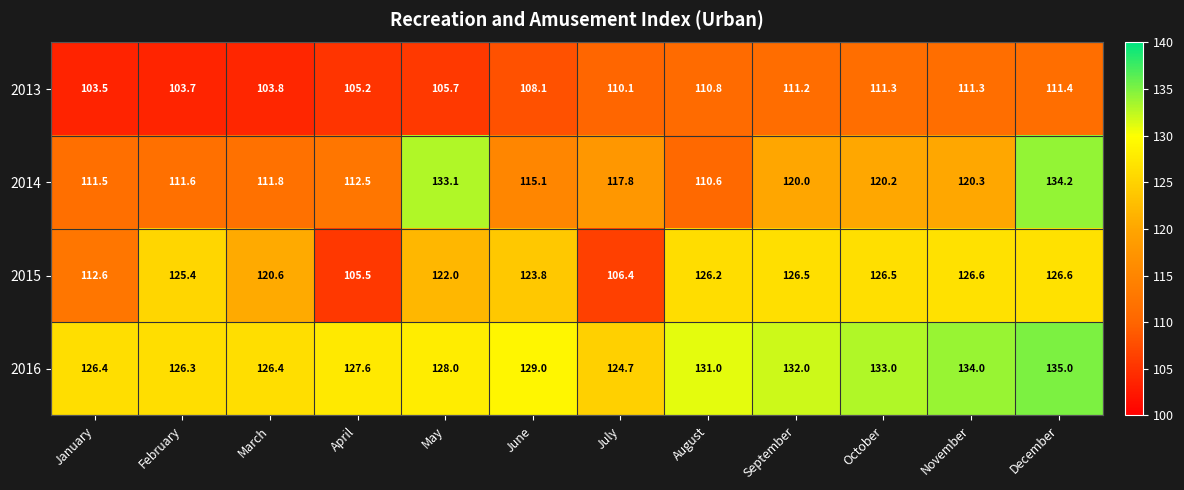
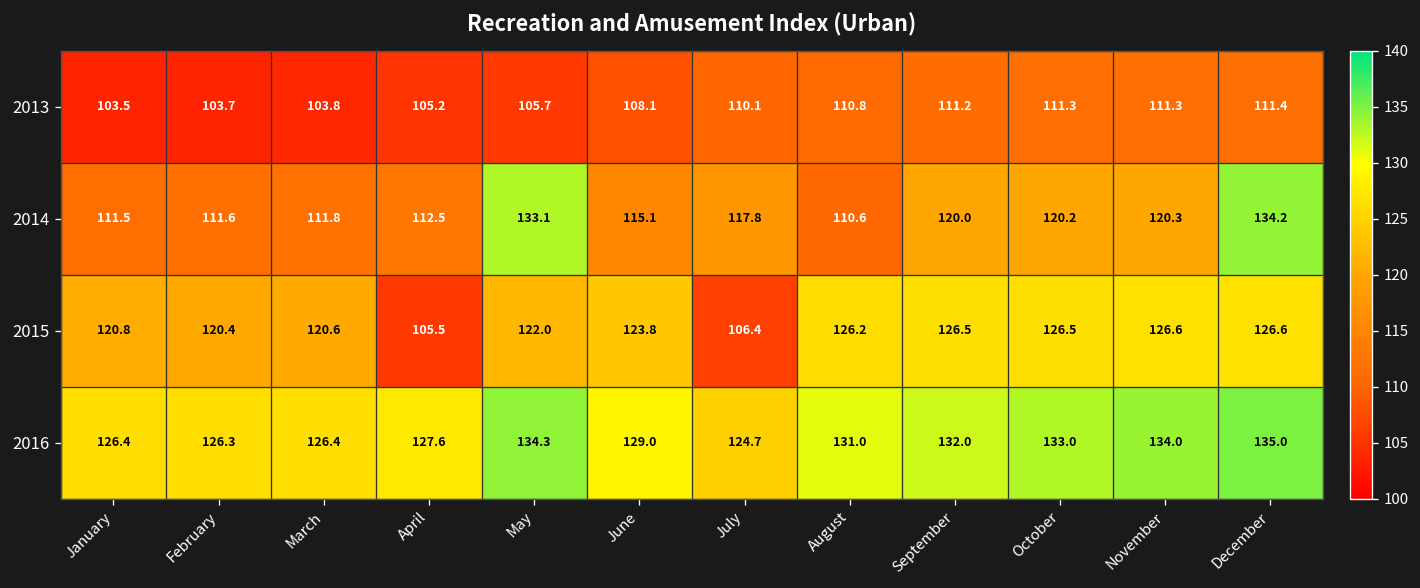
2015, January: 112.6 -> 120.8
2015, February: 125.4 -> 120.4
2016, May: 128.0 -> 134.3
